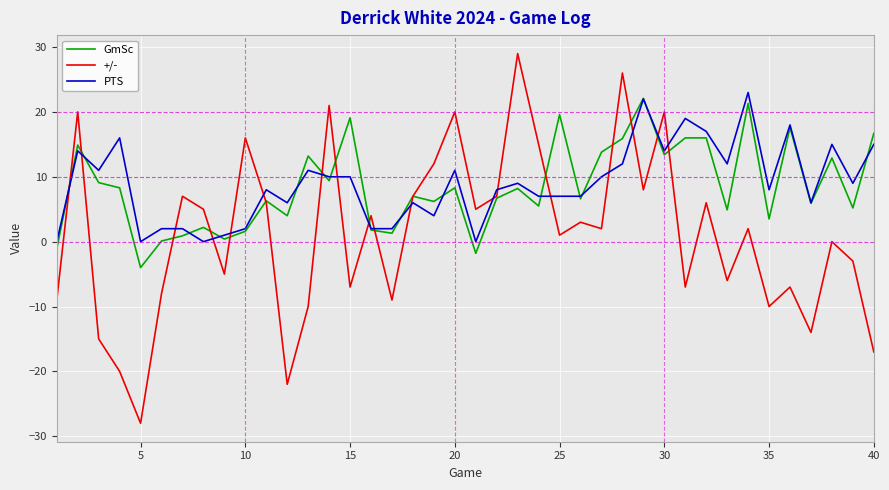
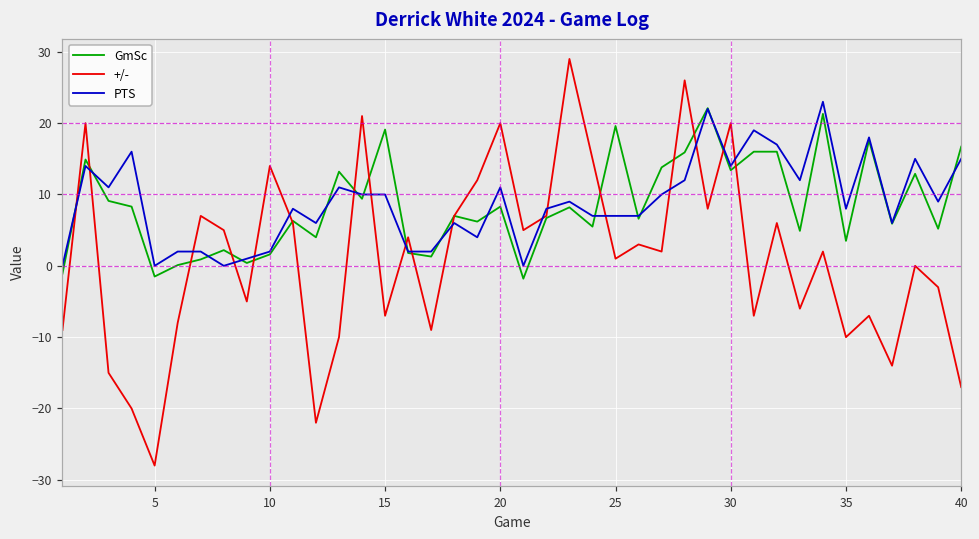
GmSc, 5: -4 -> -2
+/-, 10: 16 -> 14
